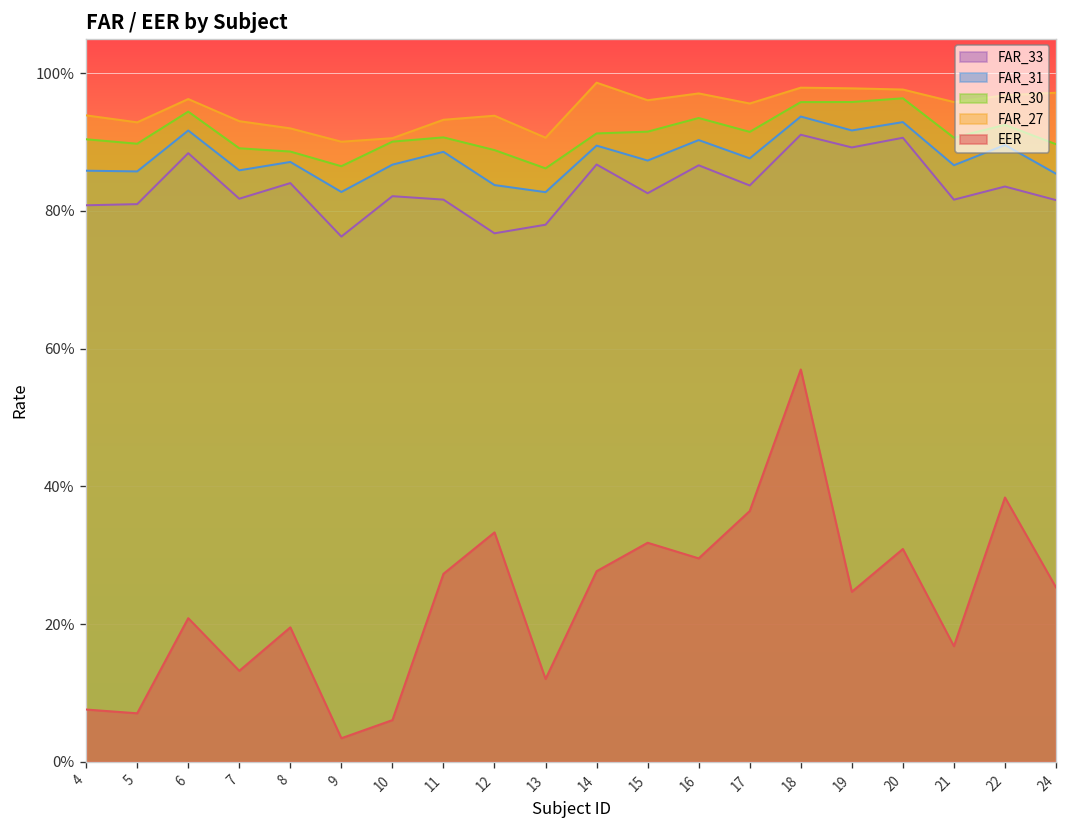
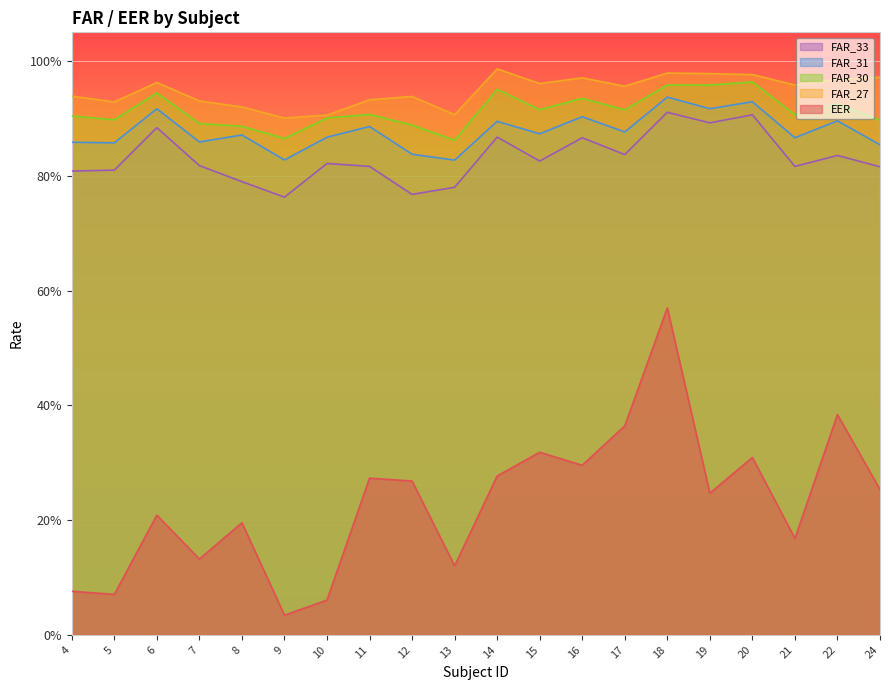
FAR_33, 8: 84% -> 79%
EER, 12: 33% -> 27%
FAR_30, 14: 91% -> 95%
